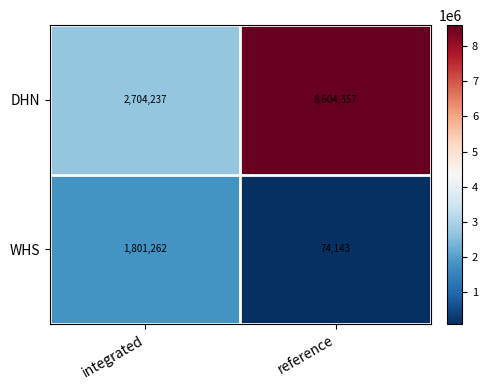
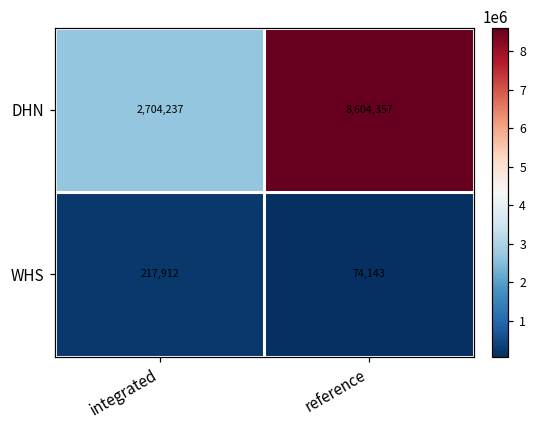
WHS, integrated: 1,801,262 -> 217,912
